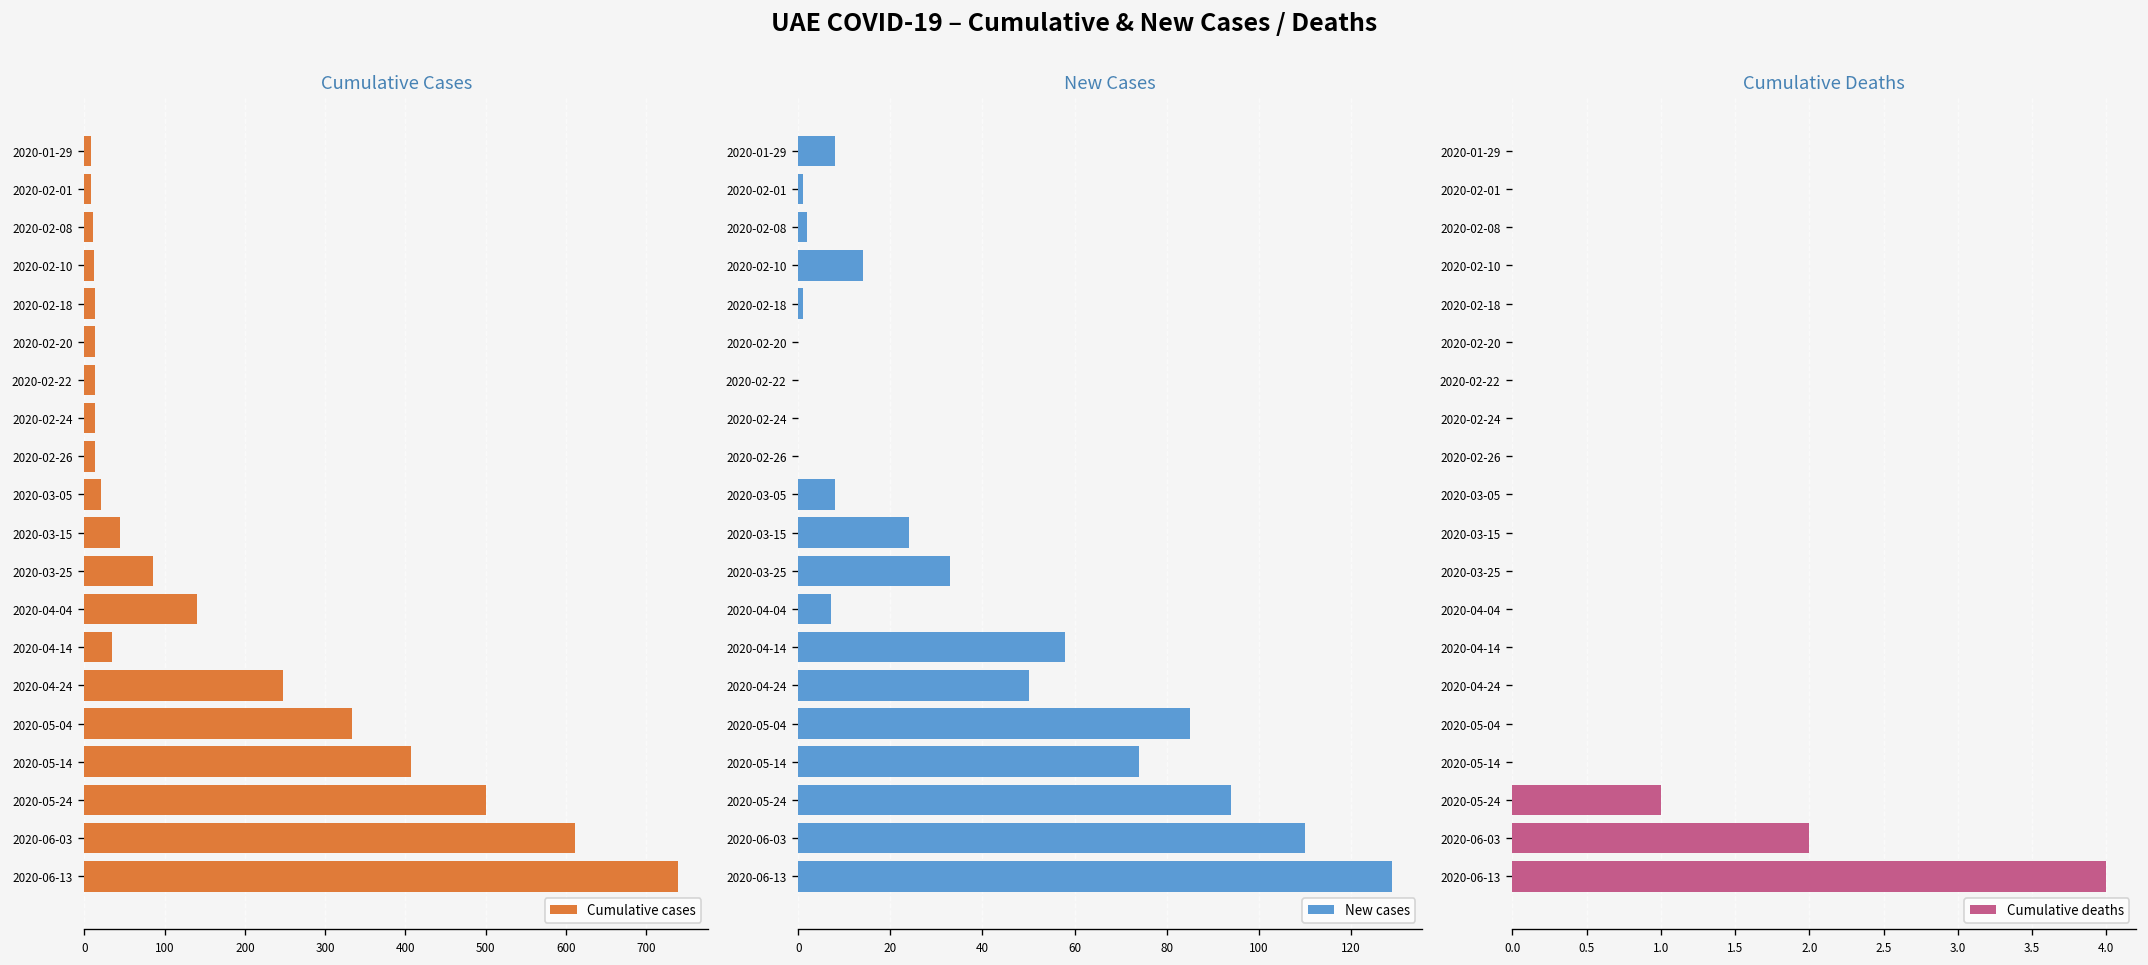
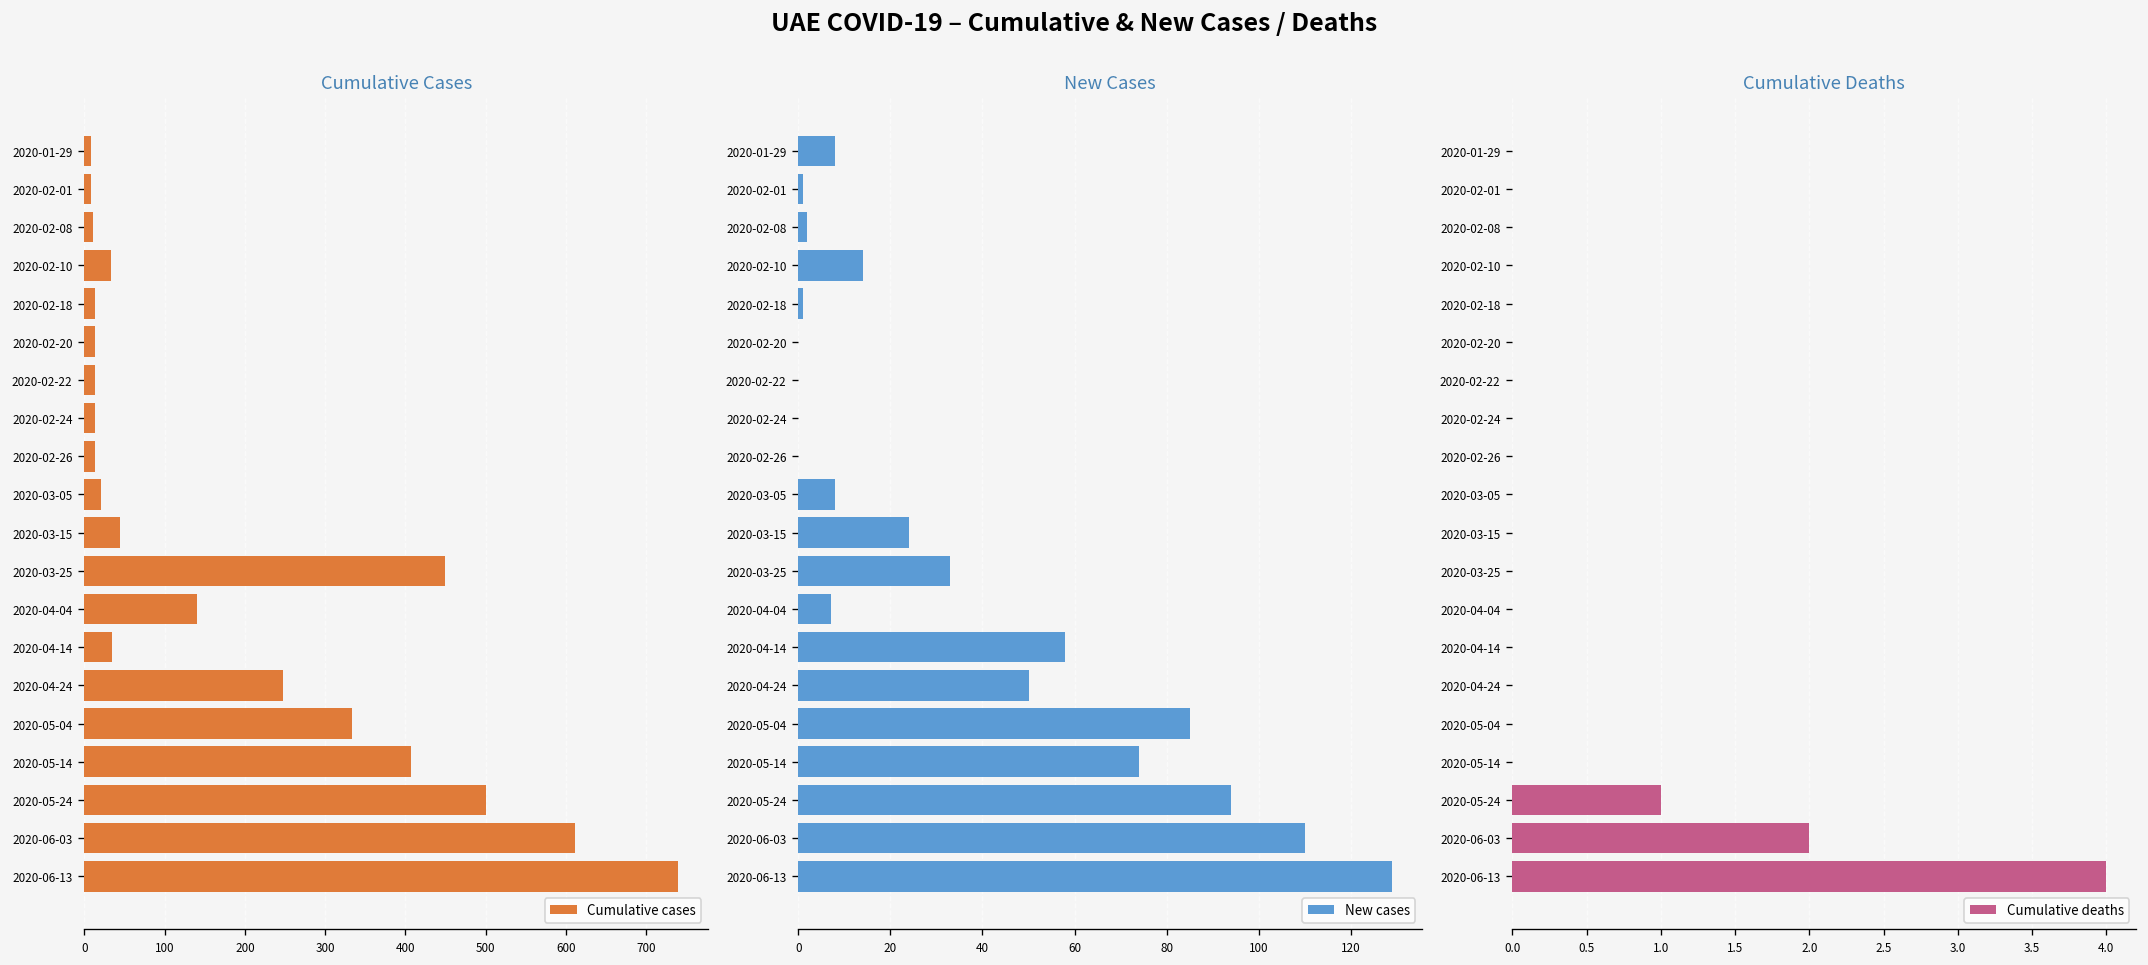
Cumulative Cases, 2020-02-10: 10 -> 30
Cumulative Cases, 2020-03-25: 90 -> 450
